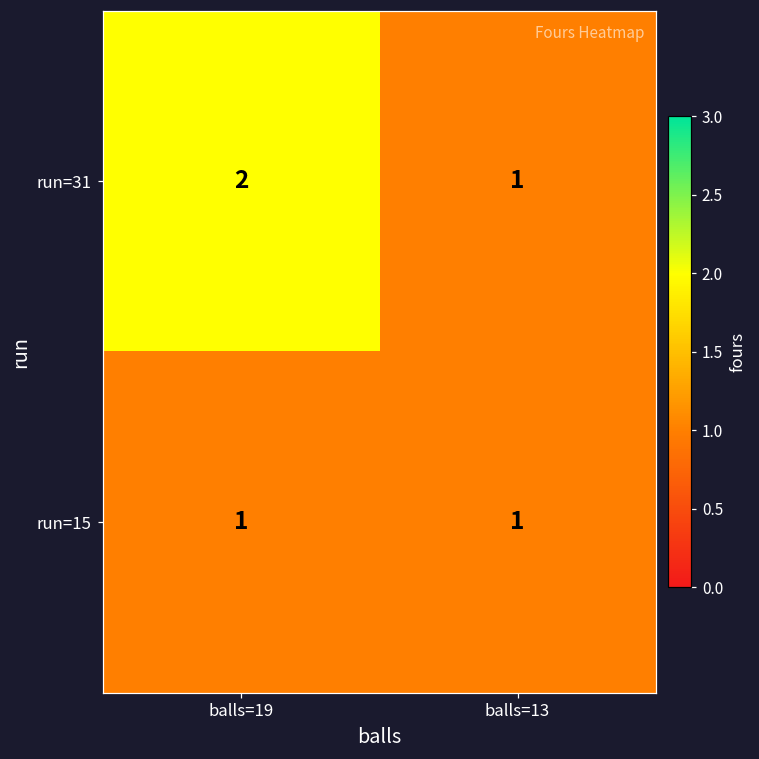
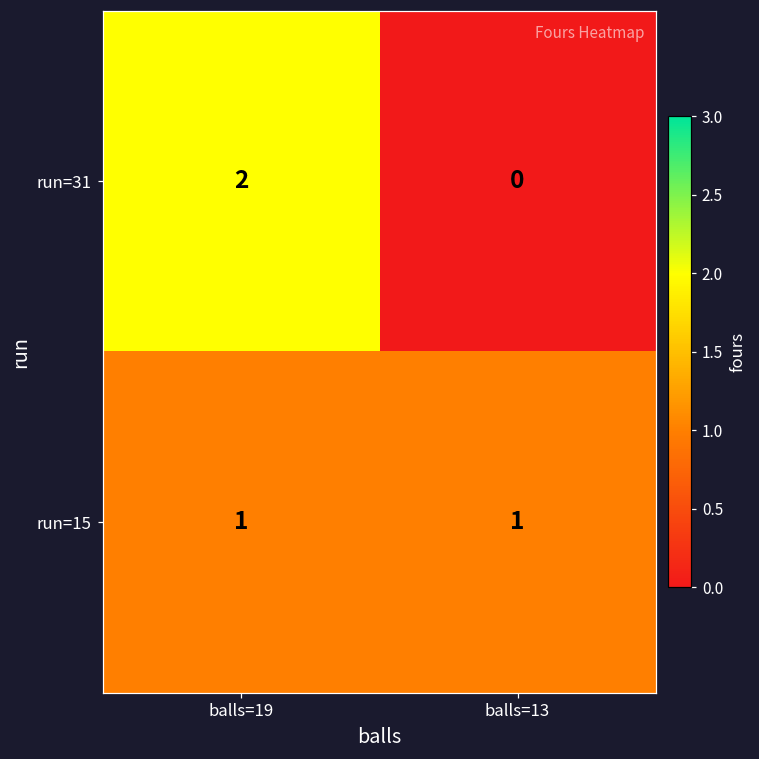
run=31, balls=13: 1 -> 0
